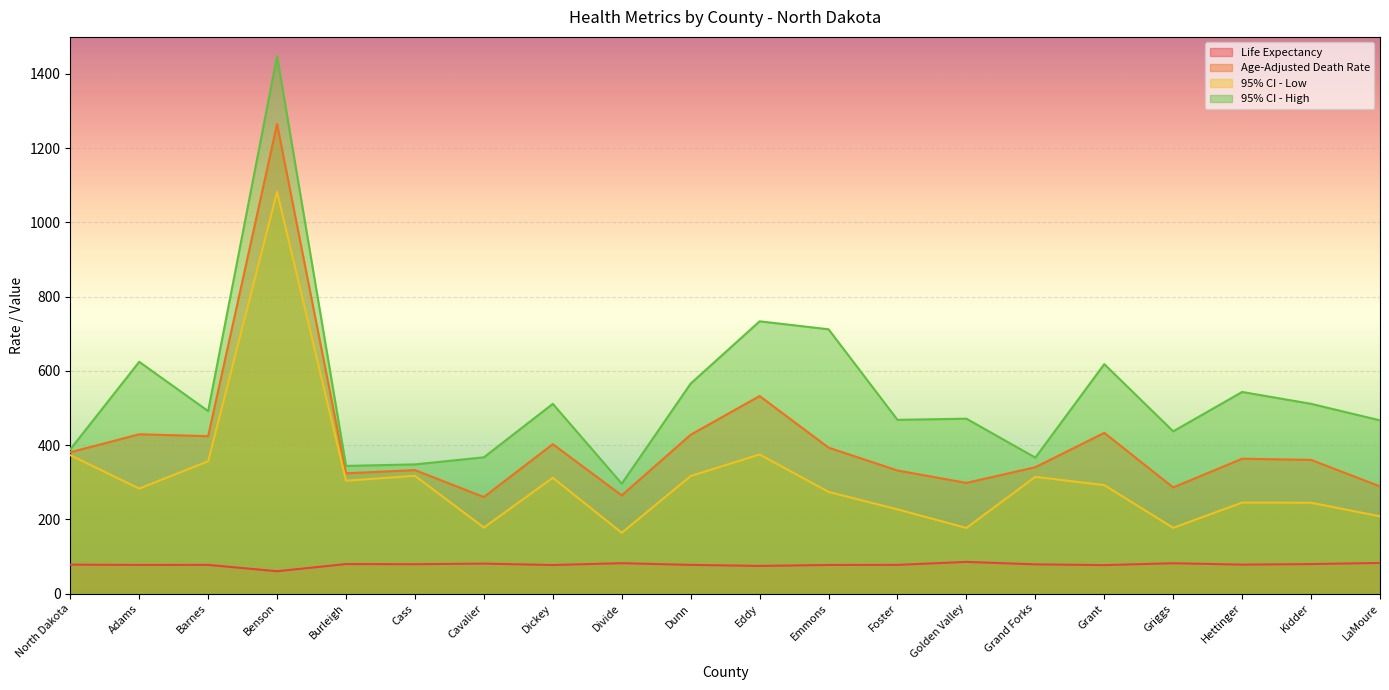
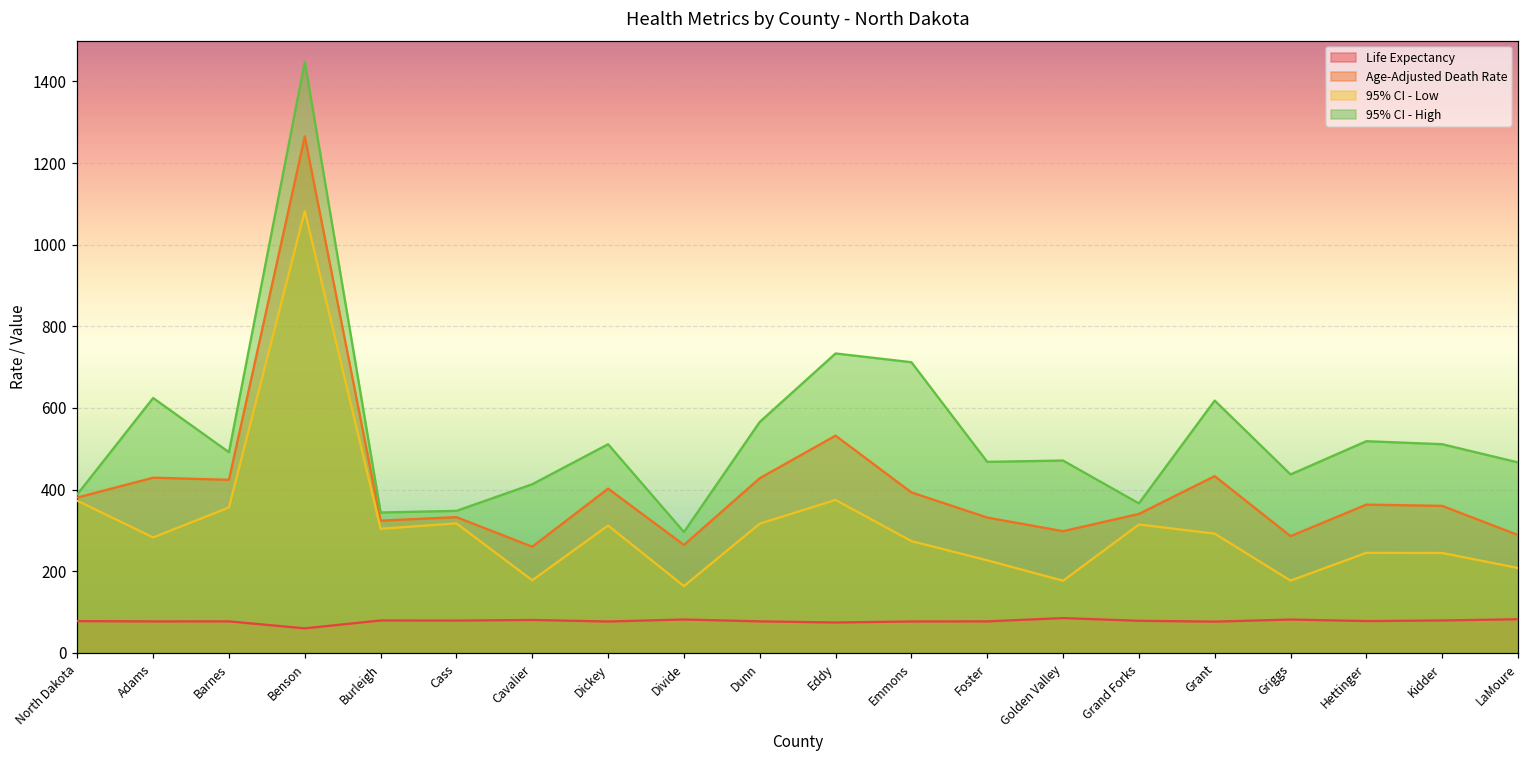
95% CI - High, Cavalier: 370 -> 410
95% CI - High, Hettinger: 540 -> 520
